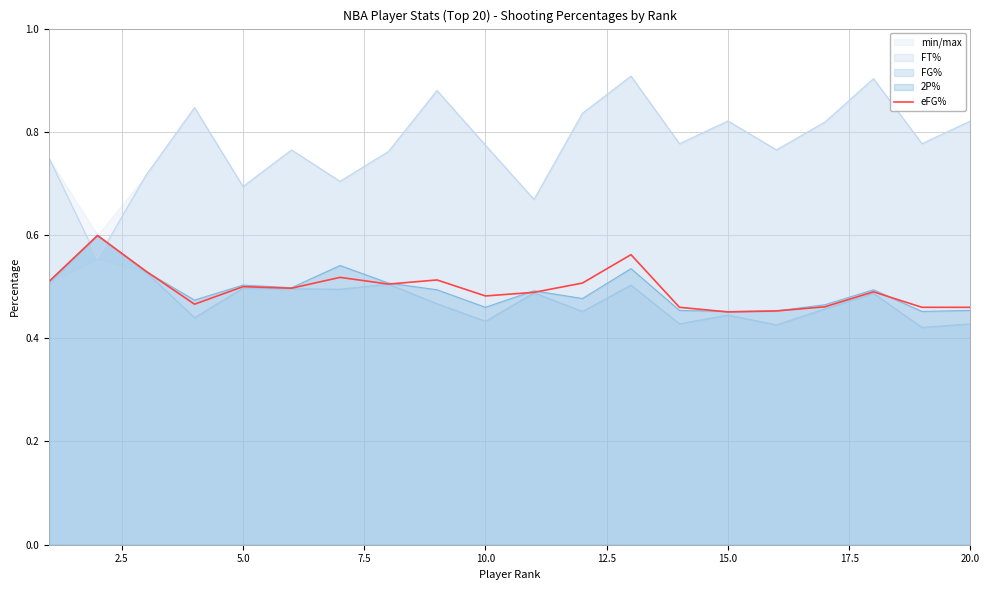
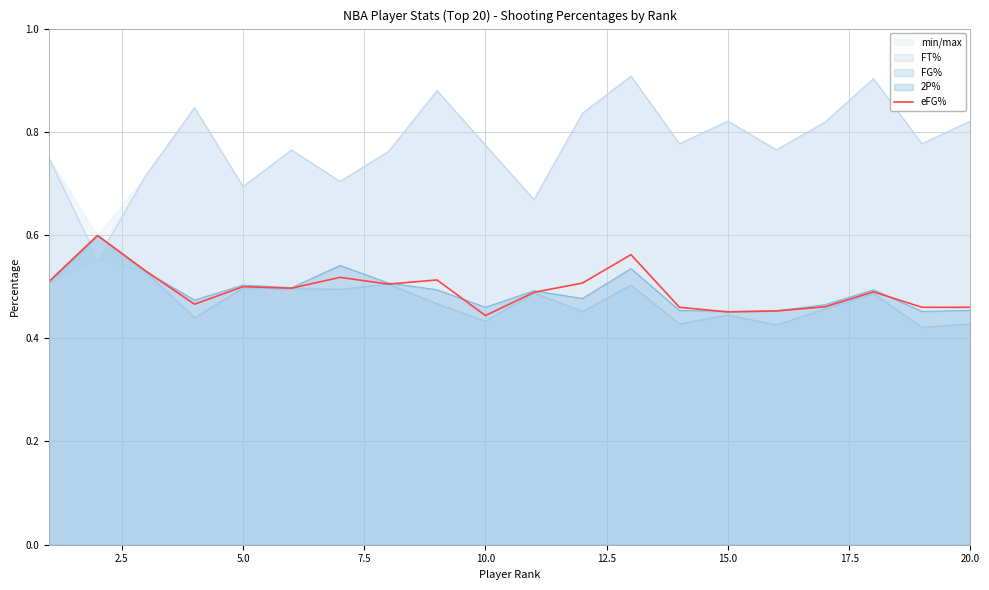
eFG%, 10.0: 0.48 -> 0.44
